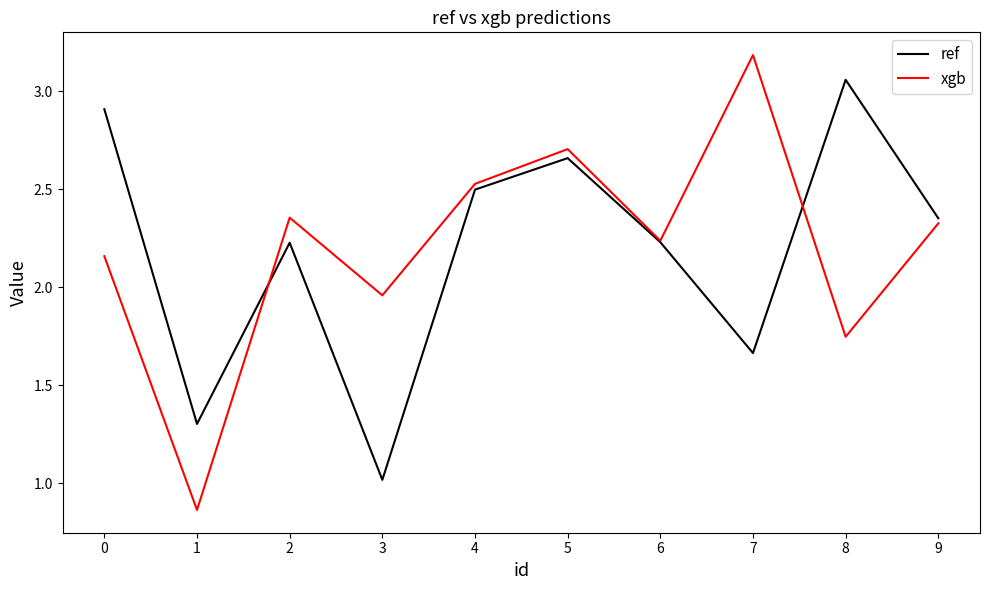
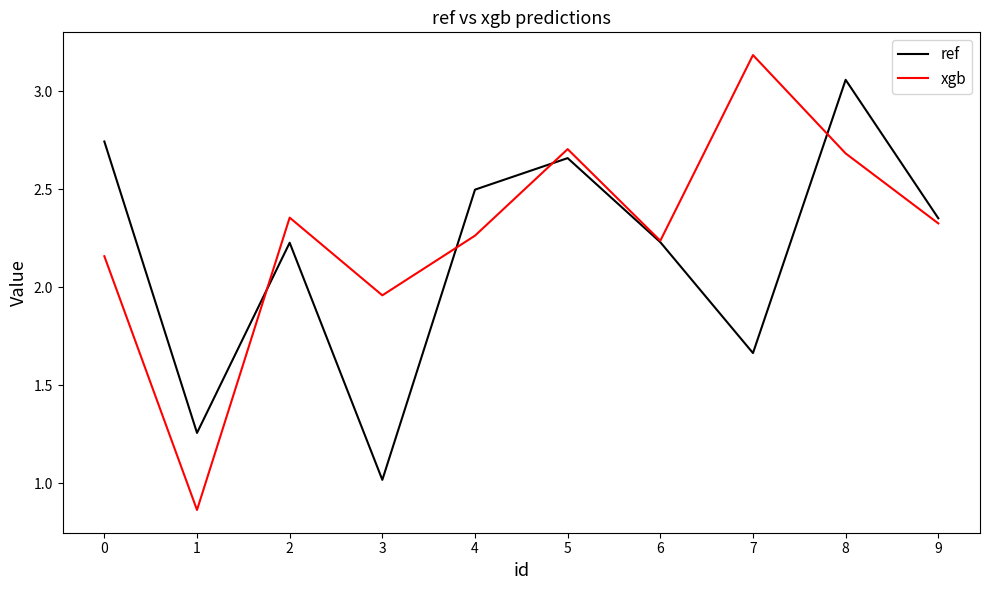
ref, 0: 2.91 -> 2.74
ref, 1: 1.30 -> 1.26
xgb, 4: 2.53 -> 2.26
xgb, 8: 1.75 -> 2.68
